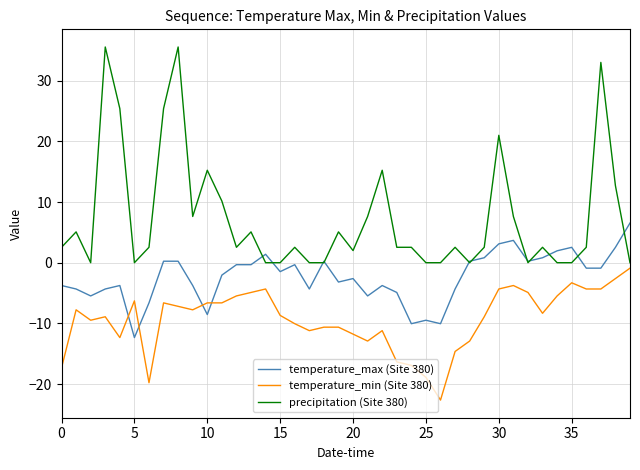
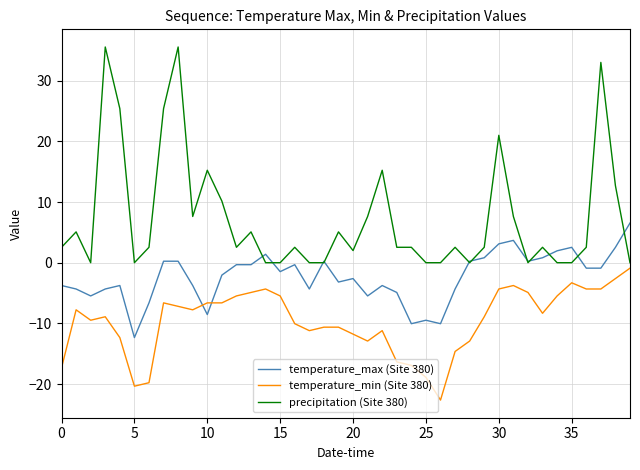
temperature_min (Site 380), 5: -6 -> -20
temperature_min (Site 380), 15: -9 -> -5
